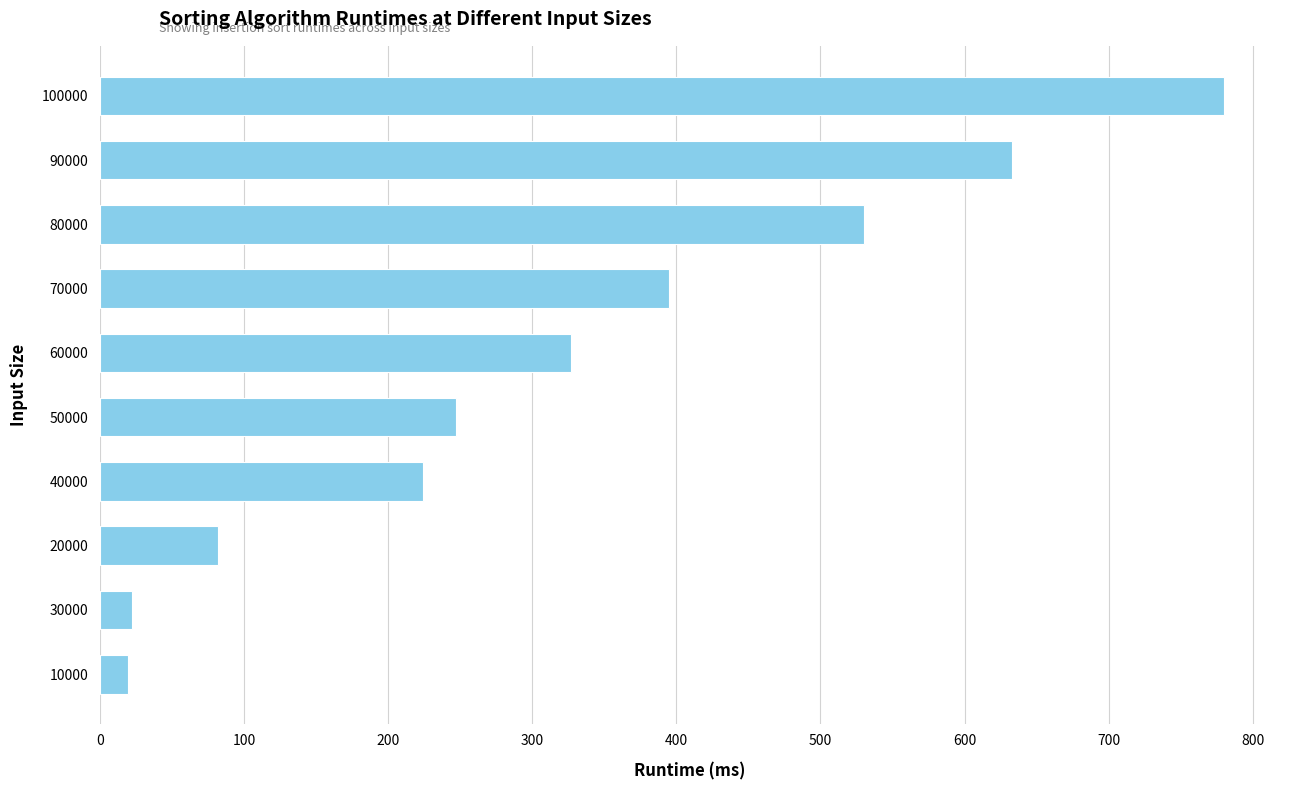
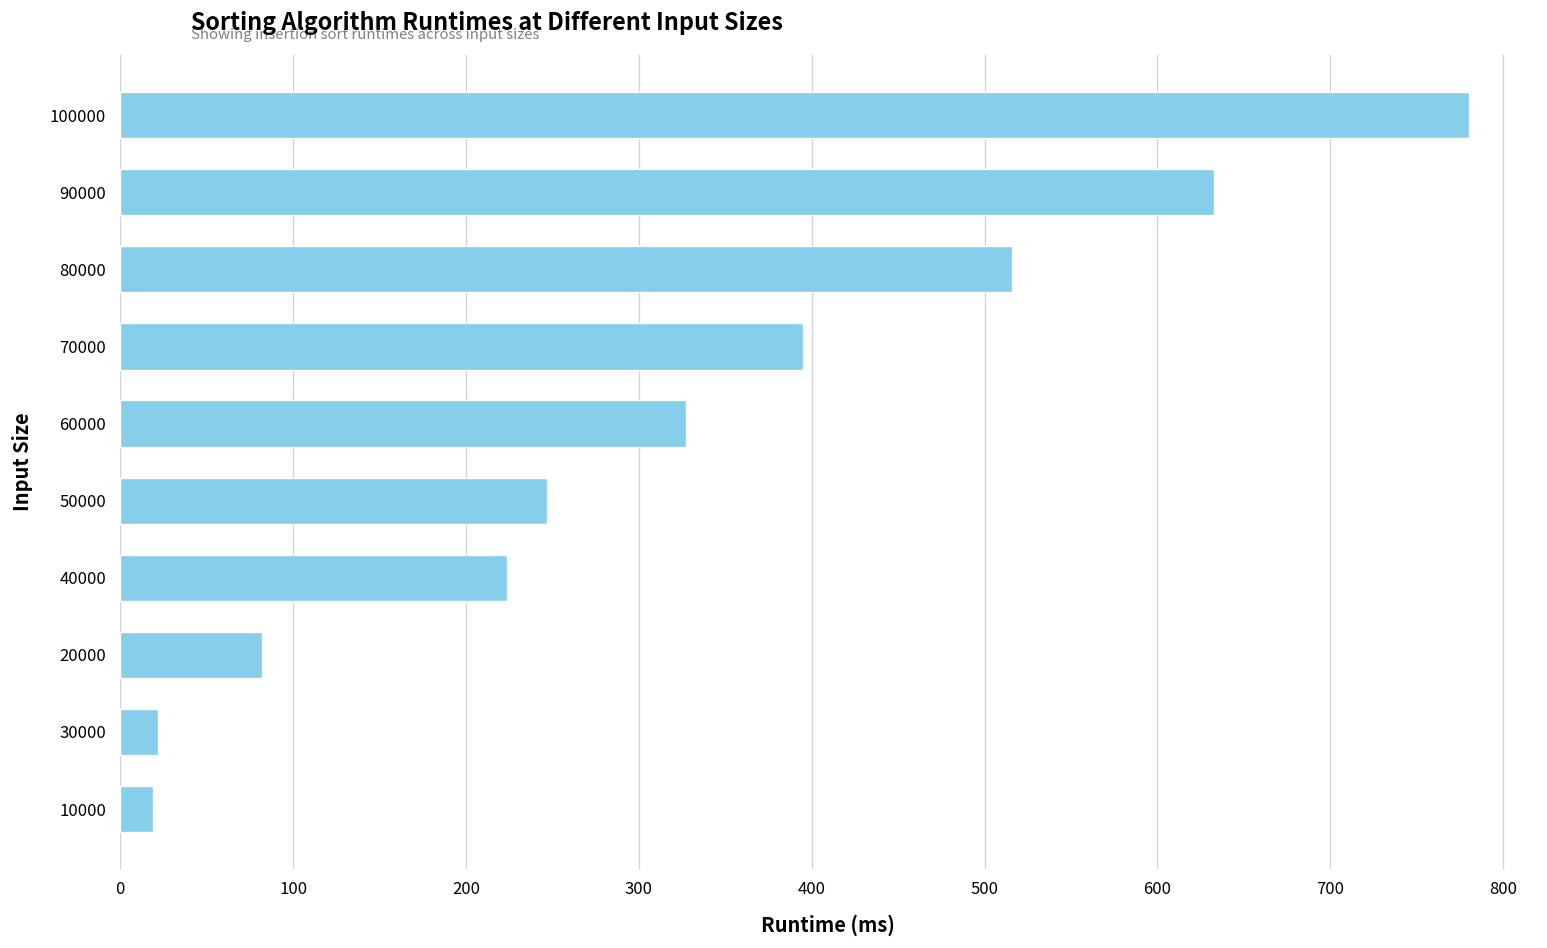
80000: 530 -> 516
